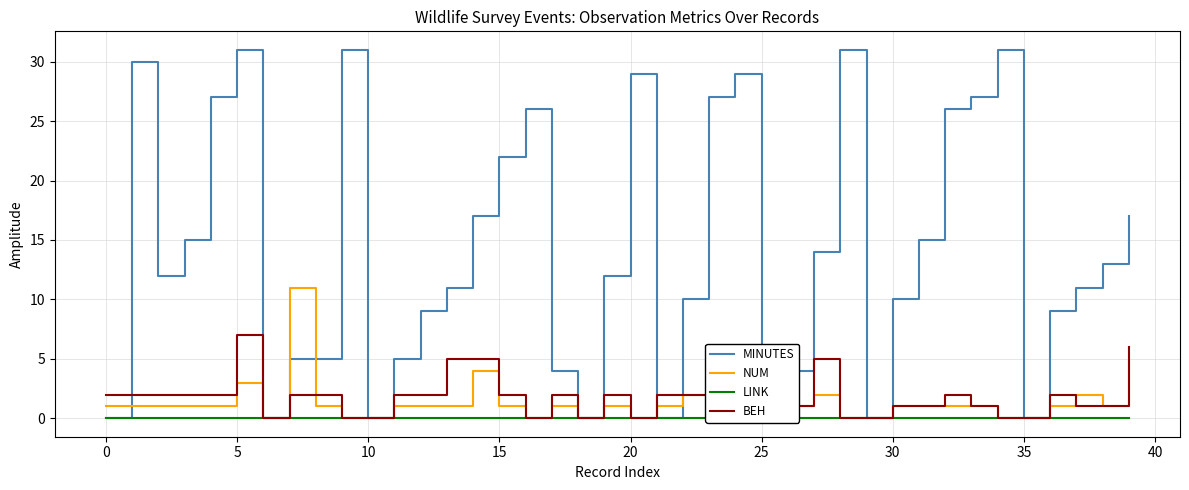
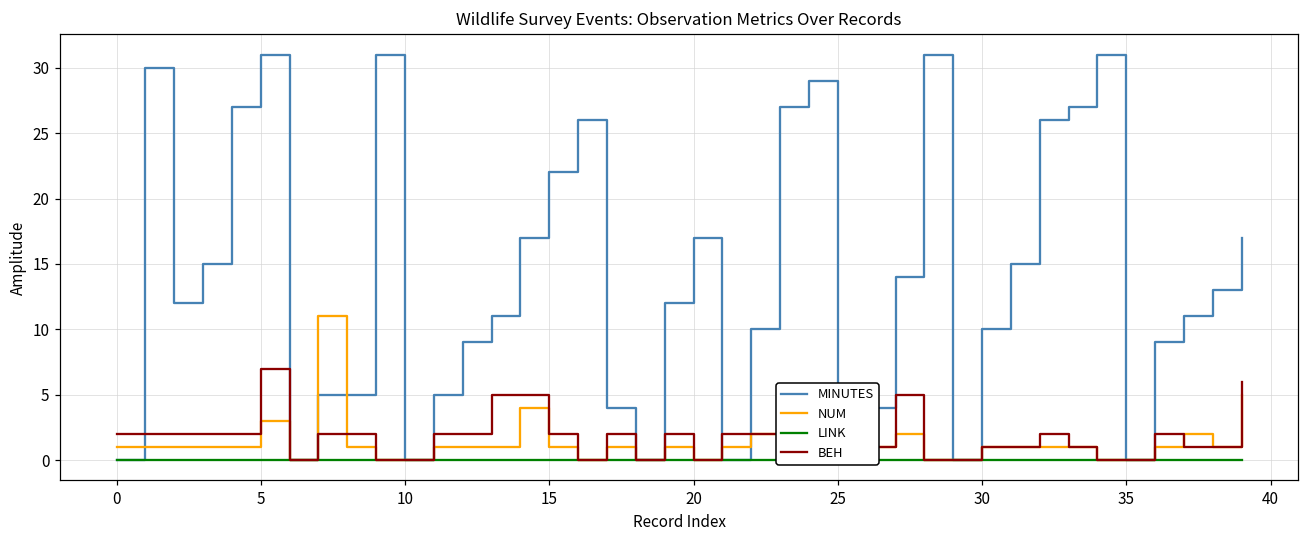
MINUTES, 20: 29 -> 17
